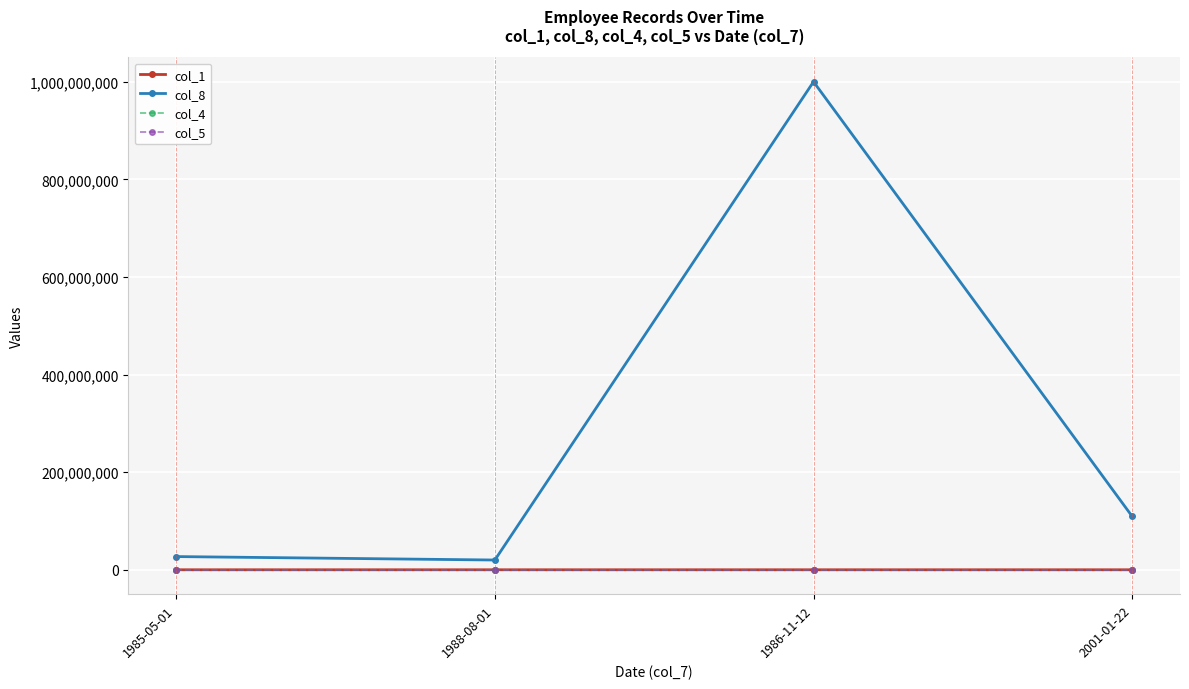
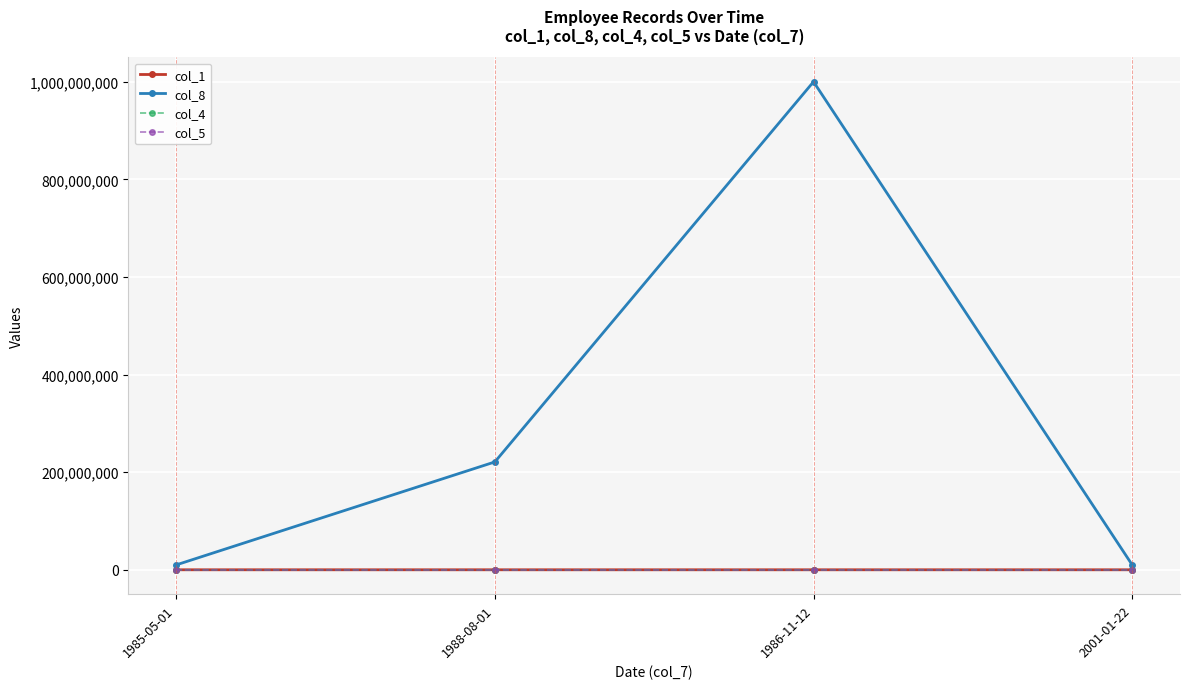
col_8, 1985-05-01: 30,000,000 -> 10,000,000
col_8, 1988-08-01: 20,000,000 -> 220,000,000
col_8, 2001-01-22: 110,000,000 -> 10,000,000
